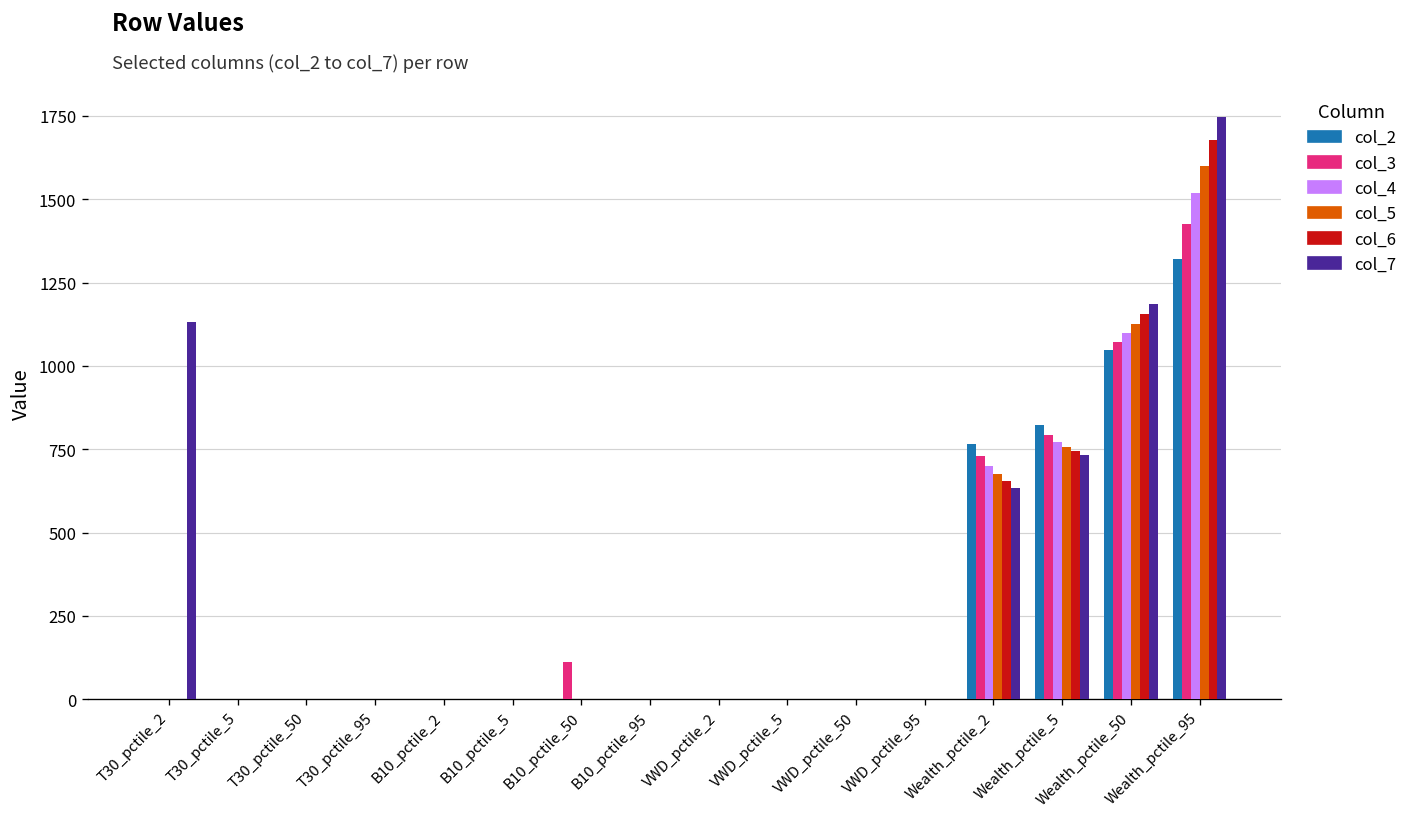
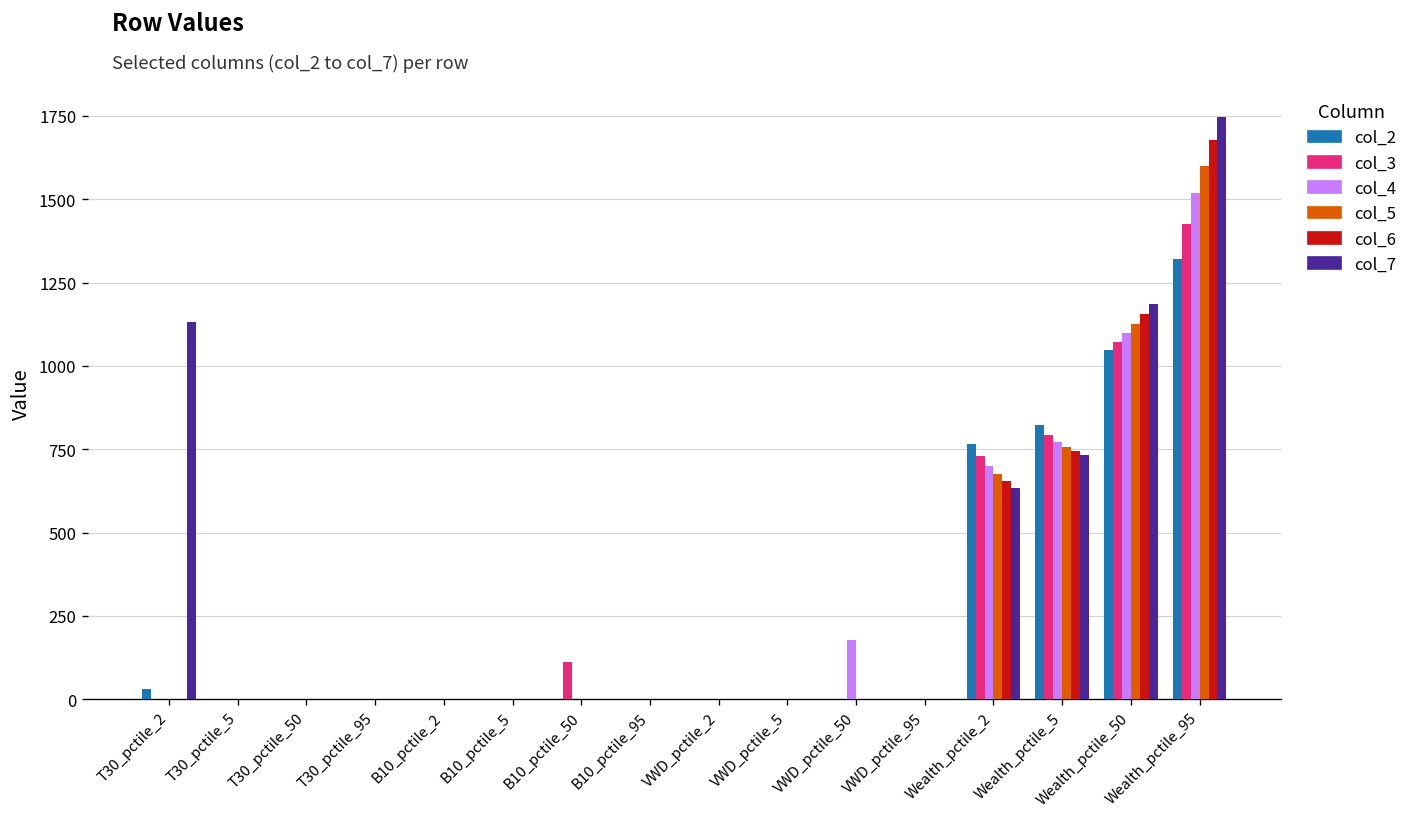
col_2, T30_pctile_2: 0 -> 30
col_4, VWD_pctile_50: 0 -> 180
